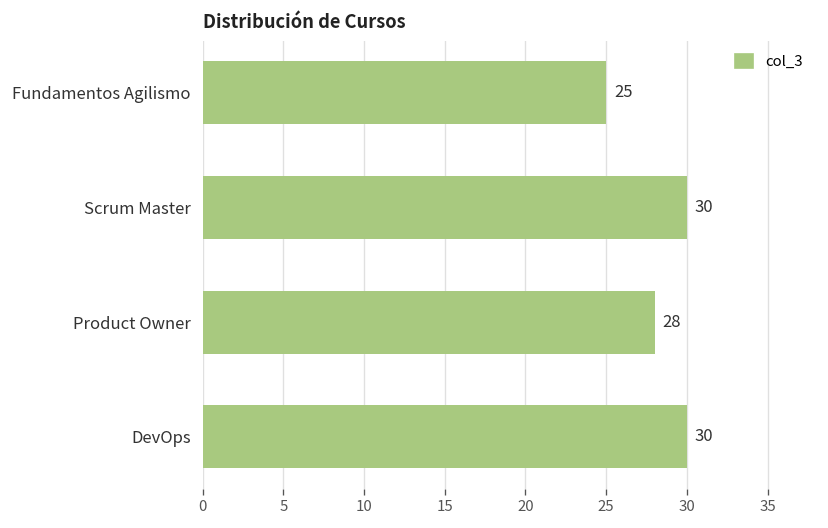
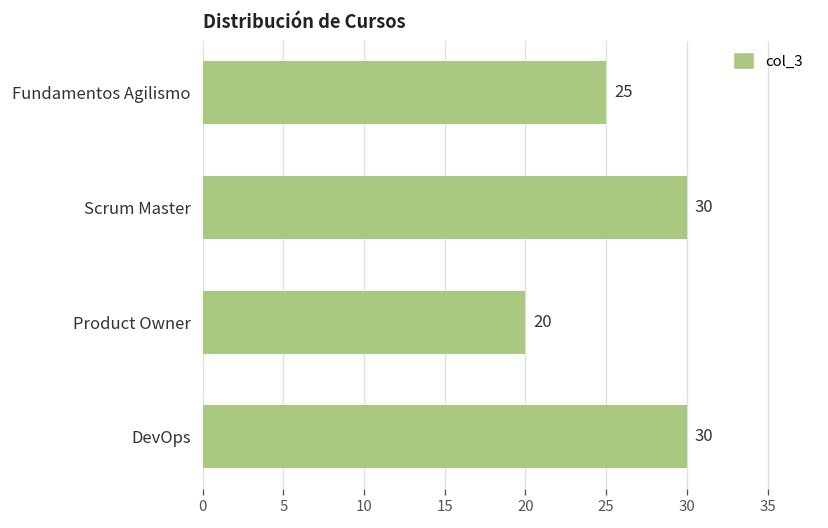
Product Owner: 28 -> 20
